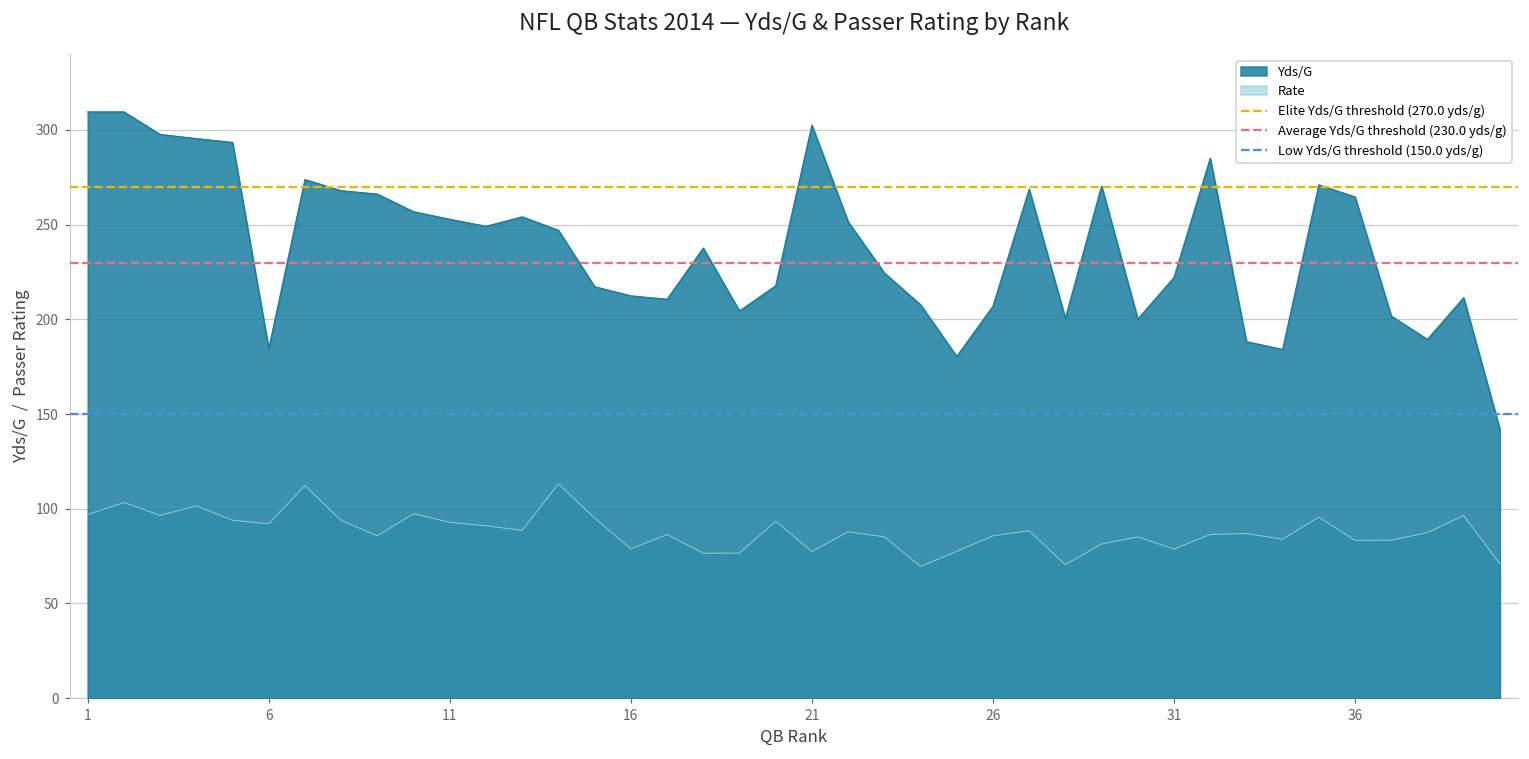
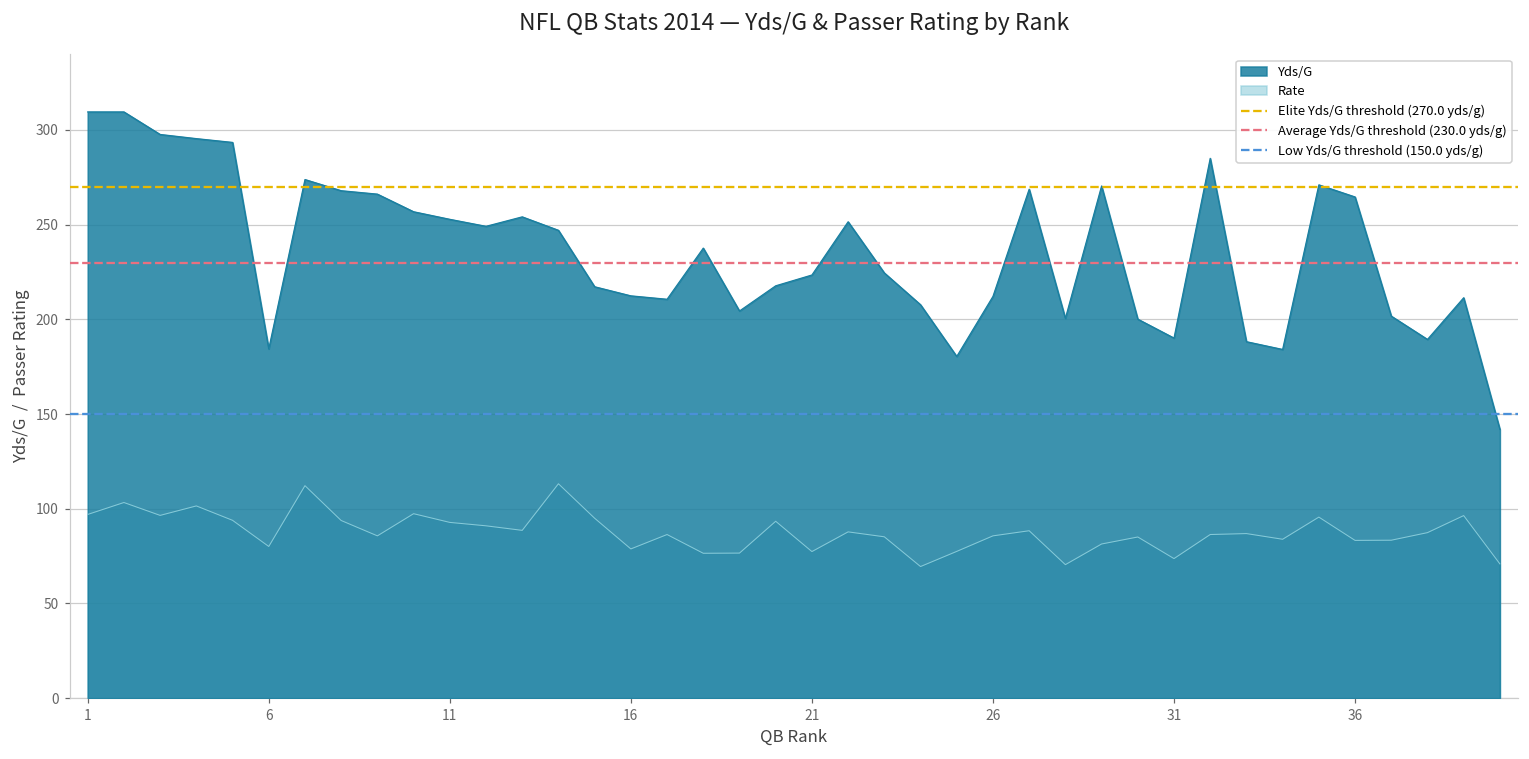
Rate, 6: 92 -> 80
Yds/G, 21: 303 -> 223
Yds/G, 26: 207 -> 212
Yds/G, 31: 222 -> 190
Rate, 31: 79 -> 74
